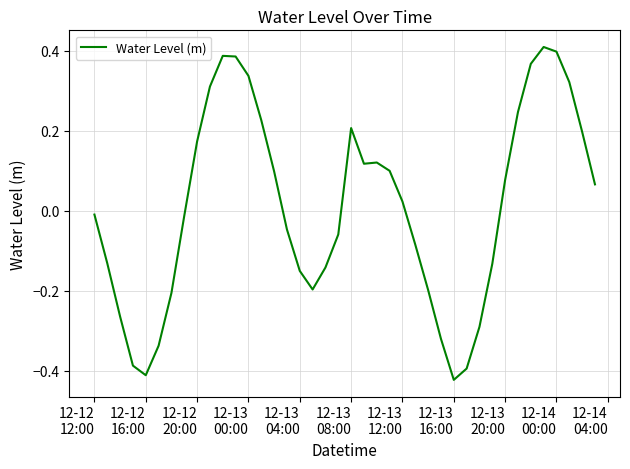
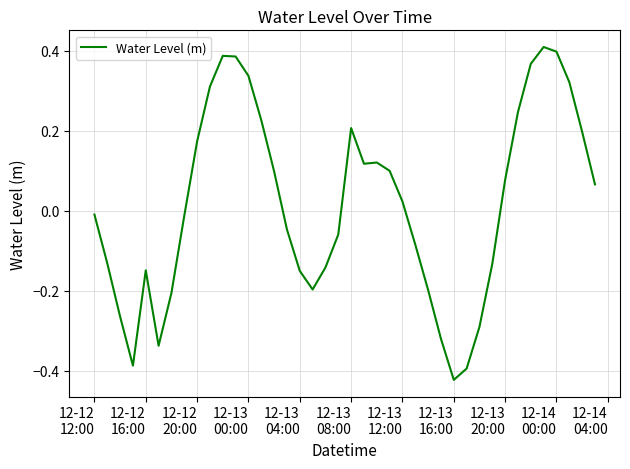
12-12 16:00: -0.41 -> -0.15
